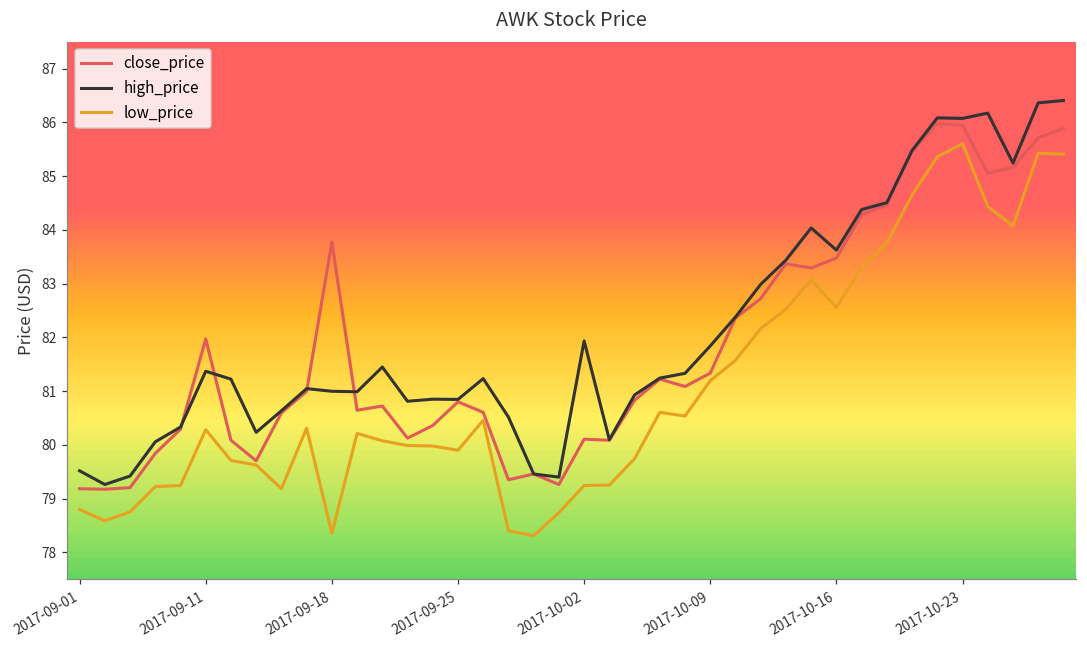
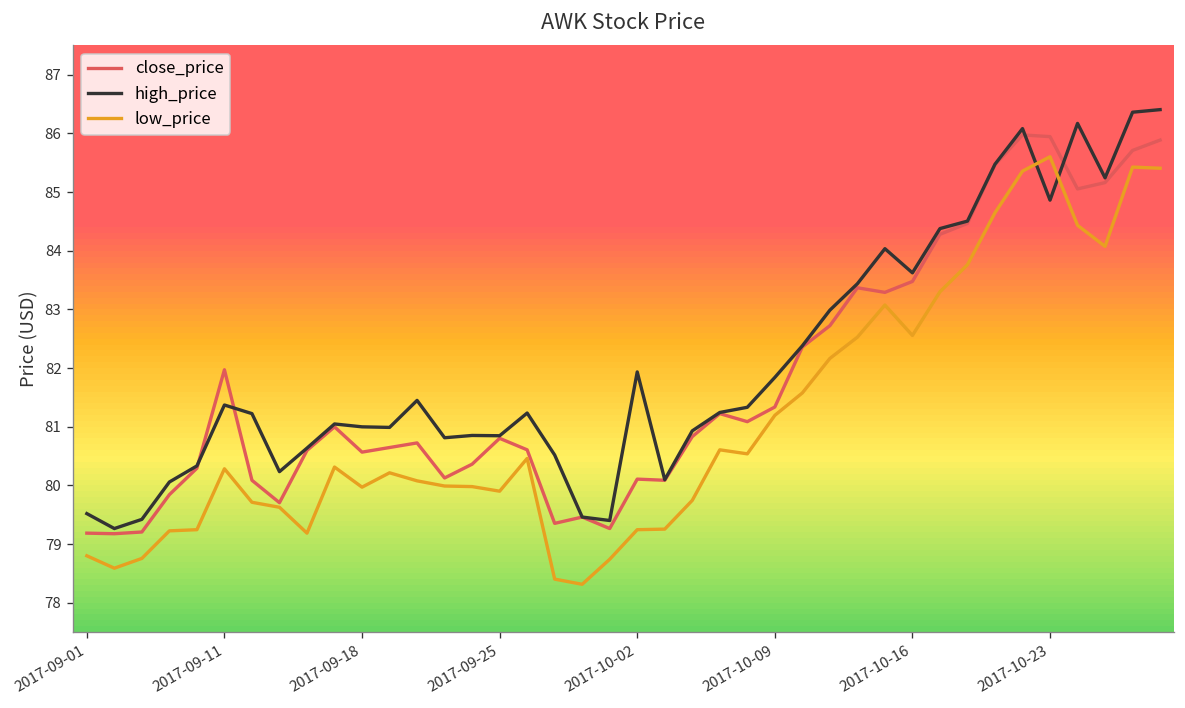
close_price, 2017-09-18: 83.8 -> 80.6
low_price, 2017-09-18: 78.4 -> 80.0
high_price, 2017-10-23: 86.1 -> 84.9
